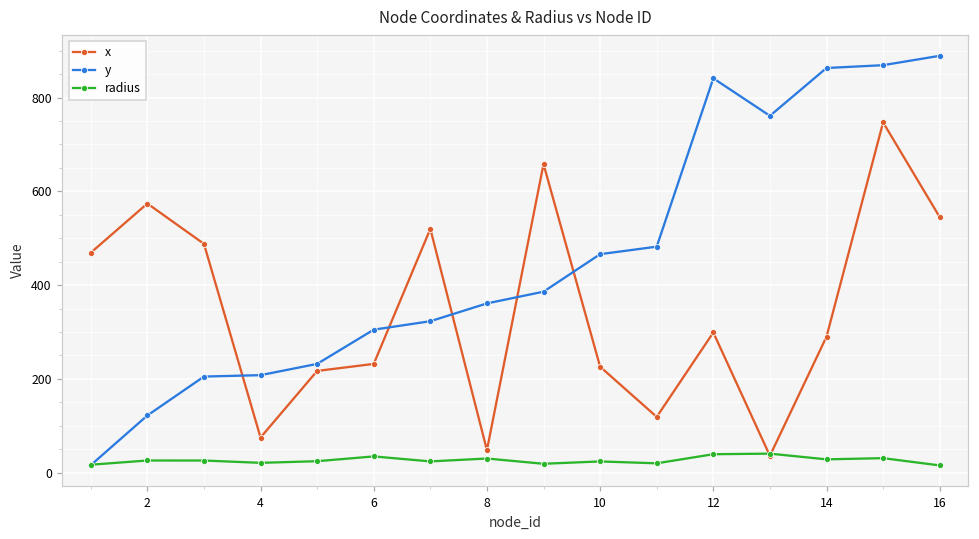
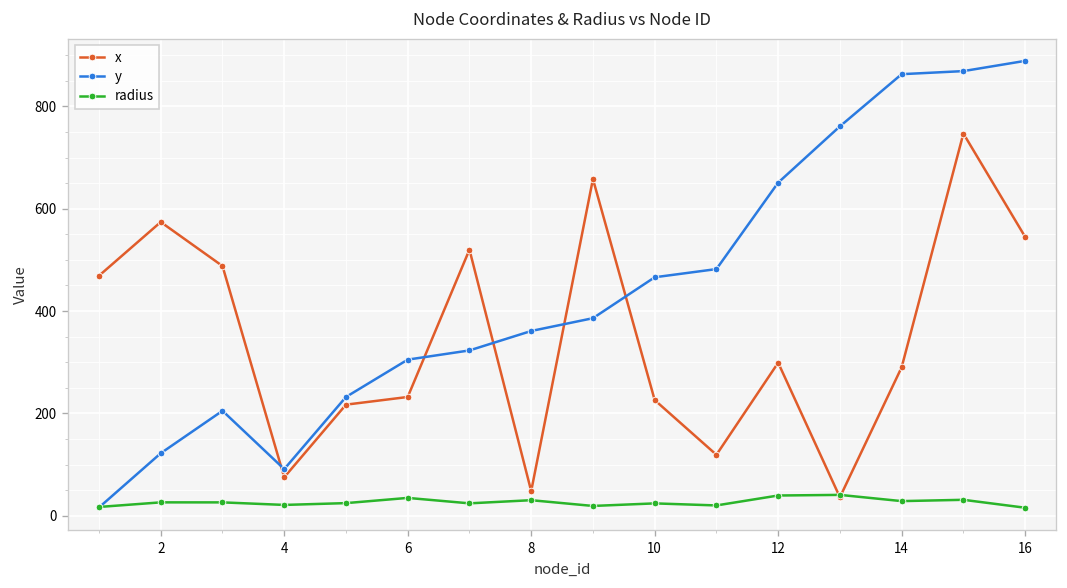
y, 4: 210 -> 90
y, 12: 840 -> 650
